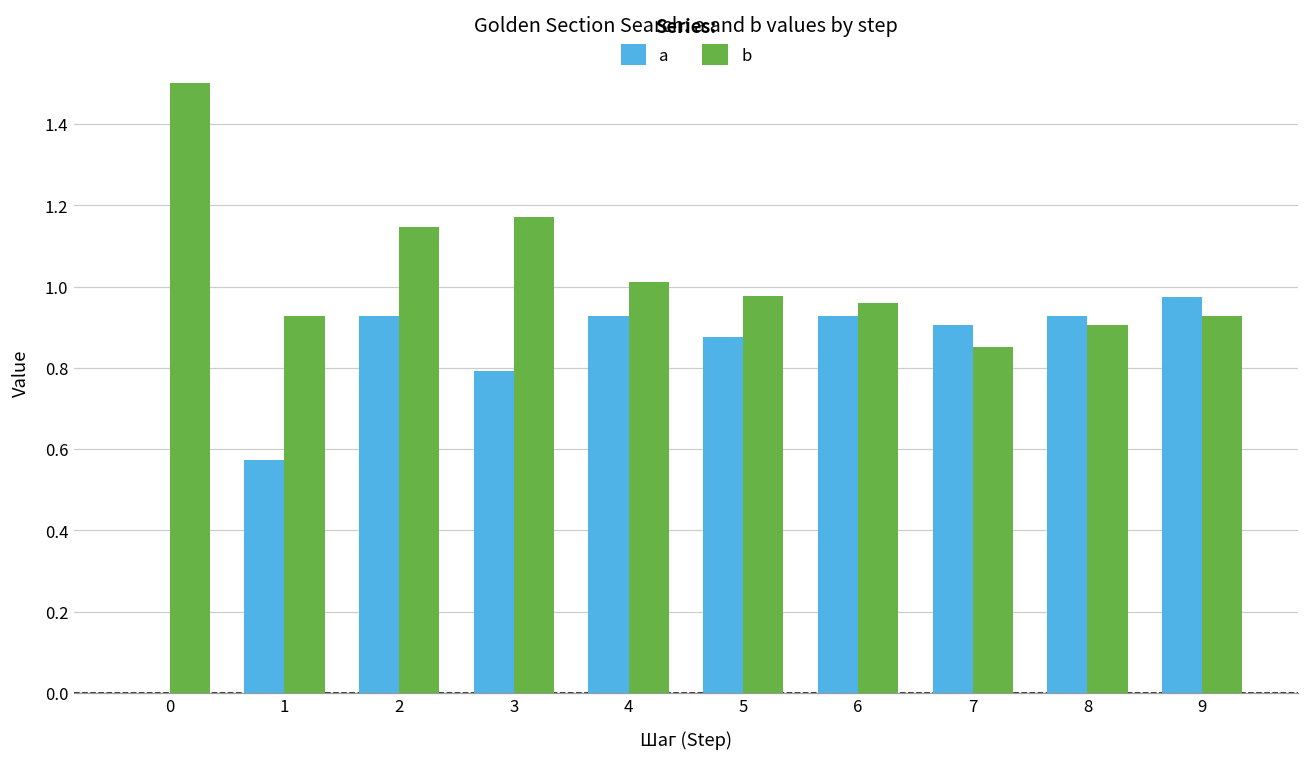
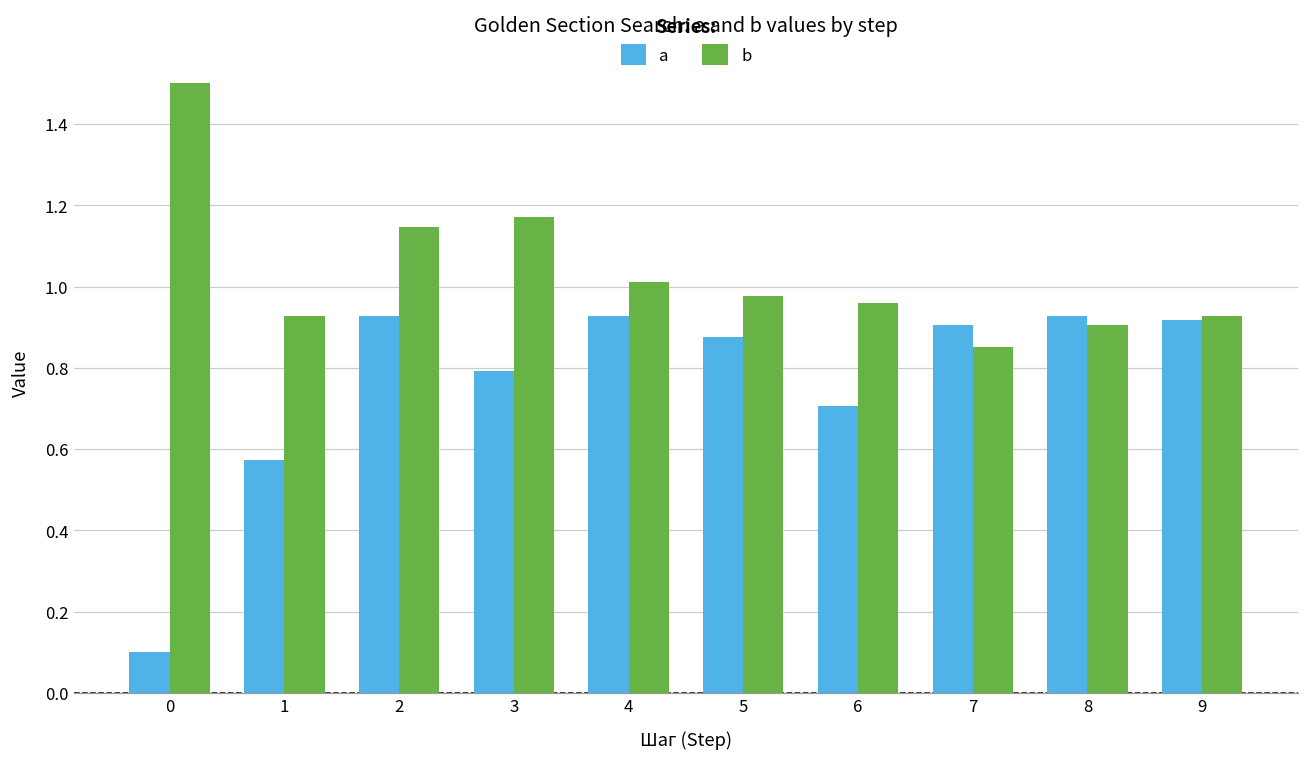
a, 0: 0.0 -> 0.1
a, 6: 0.93 -> 0.71
a, 9: 0.97 -> 0.92
